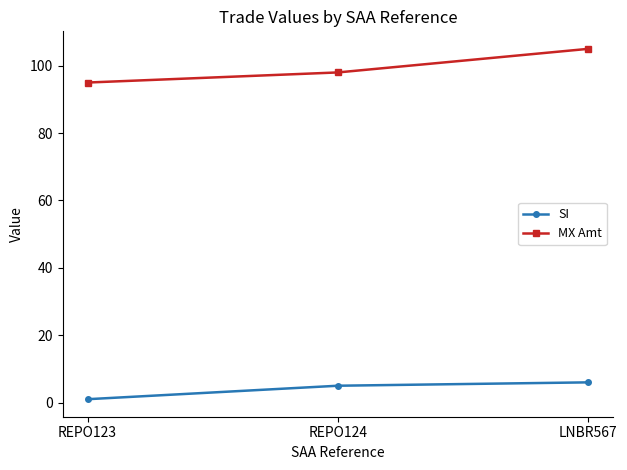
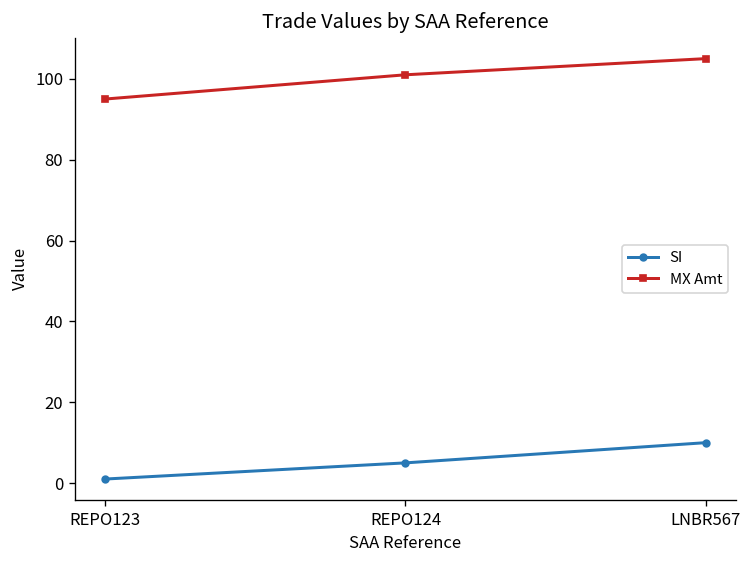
MX Amt, REPO124: 98 -> 101
SI, LNBR567: 6 -> 10
